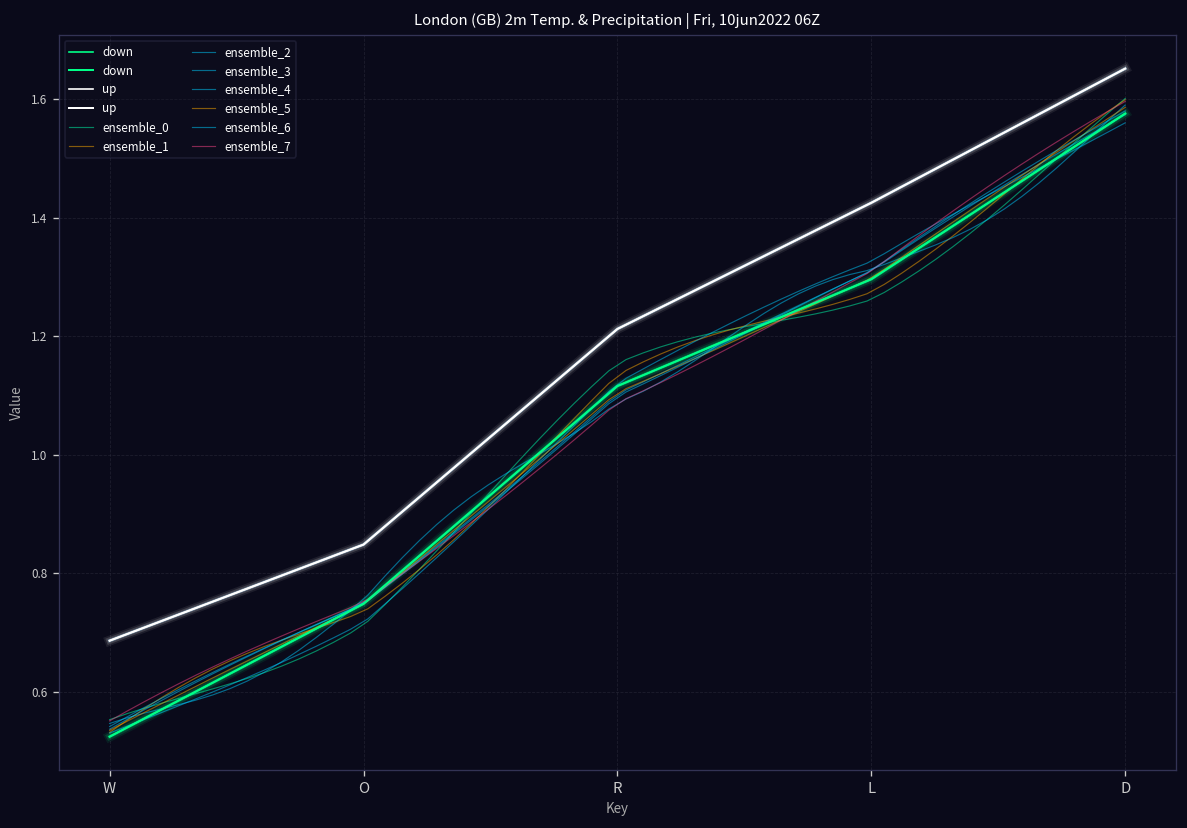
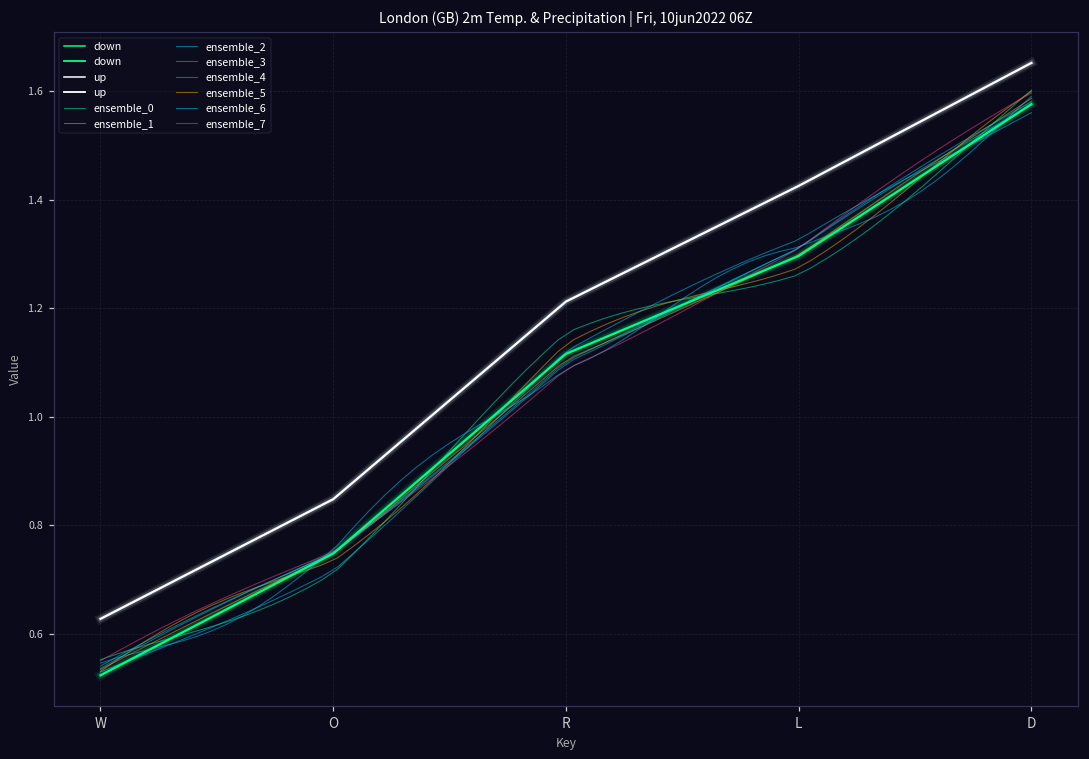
up, W: 0.69 -> 0.63
